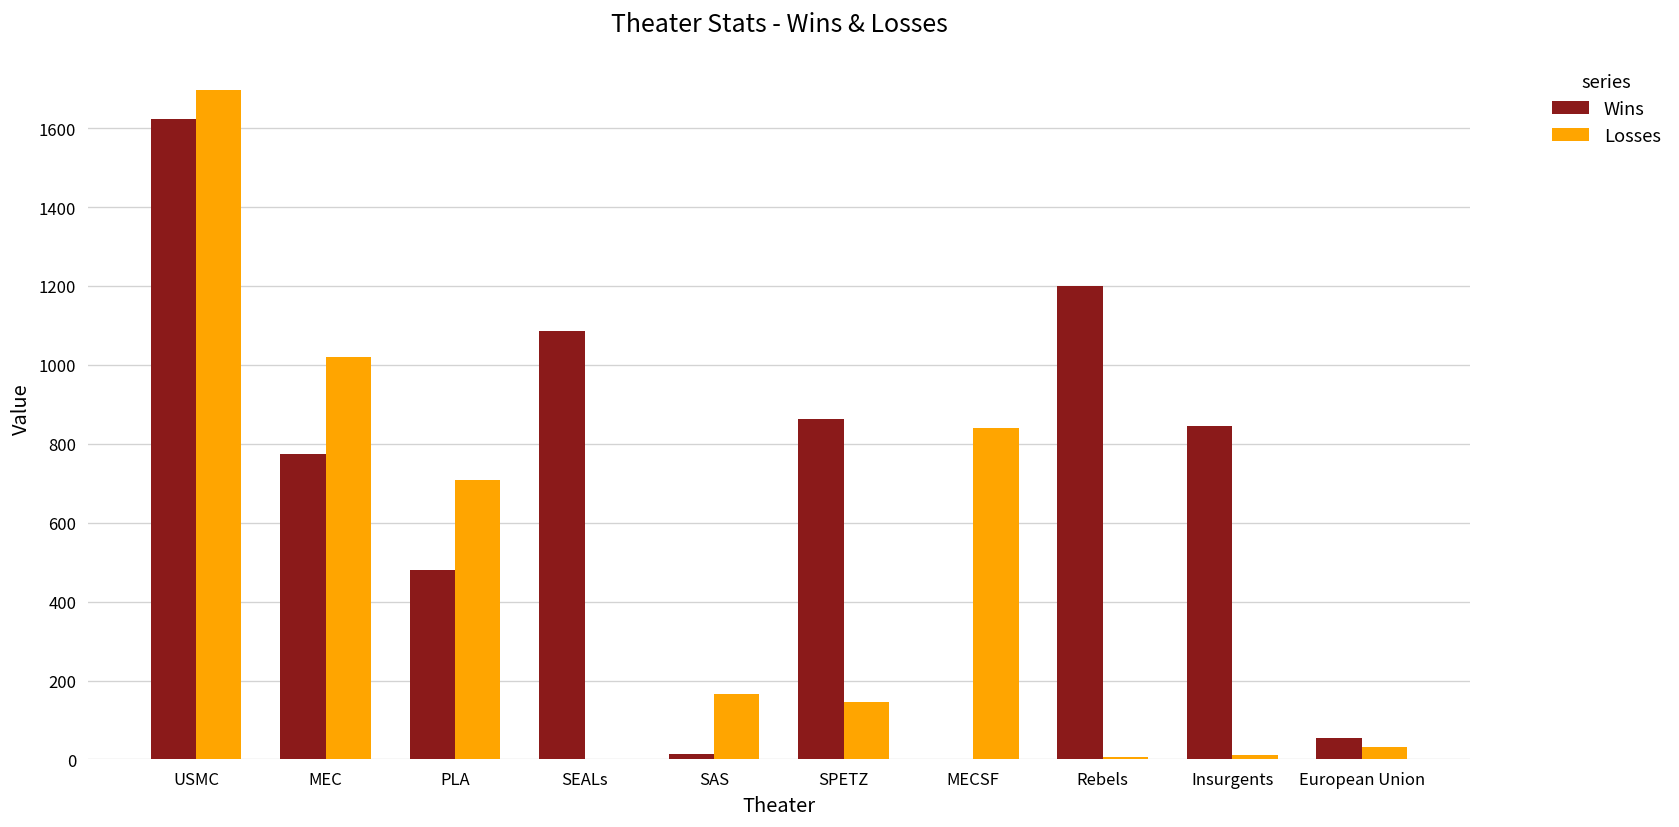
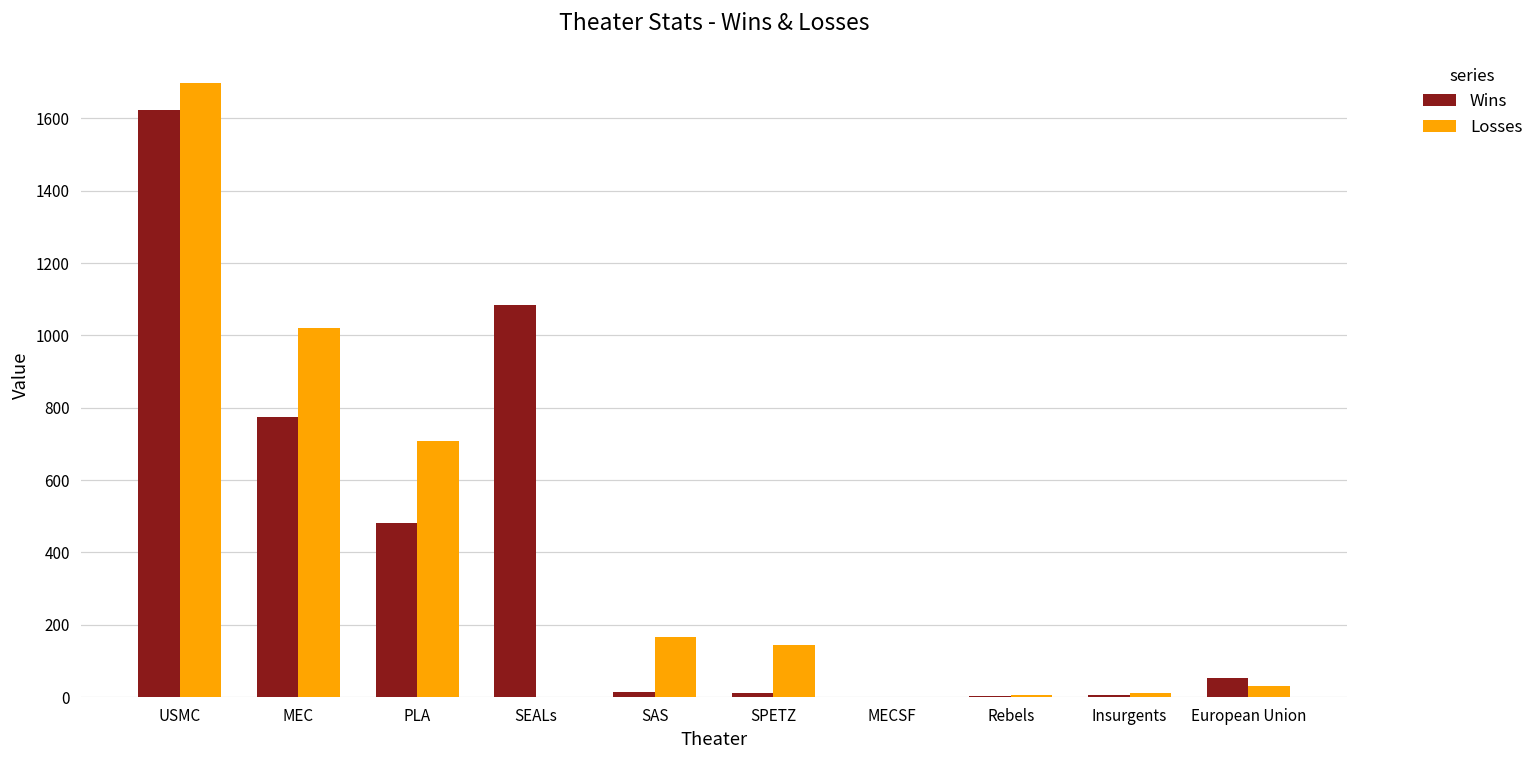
Wins, SPETZ: 860 -> 10
Losses, MECSF: 840 -> 0
Wins, Rebels: 1200 -> 0
Wins, Insurgents: 850 -> 10
